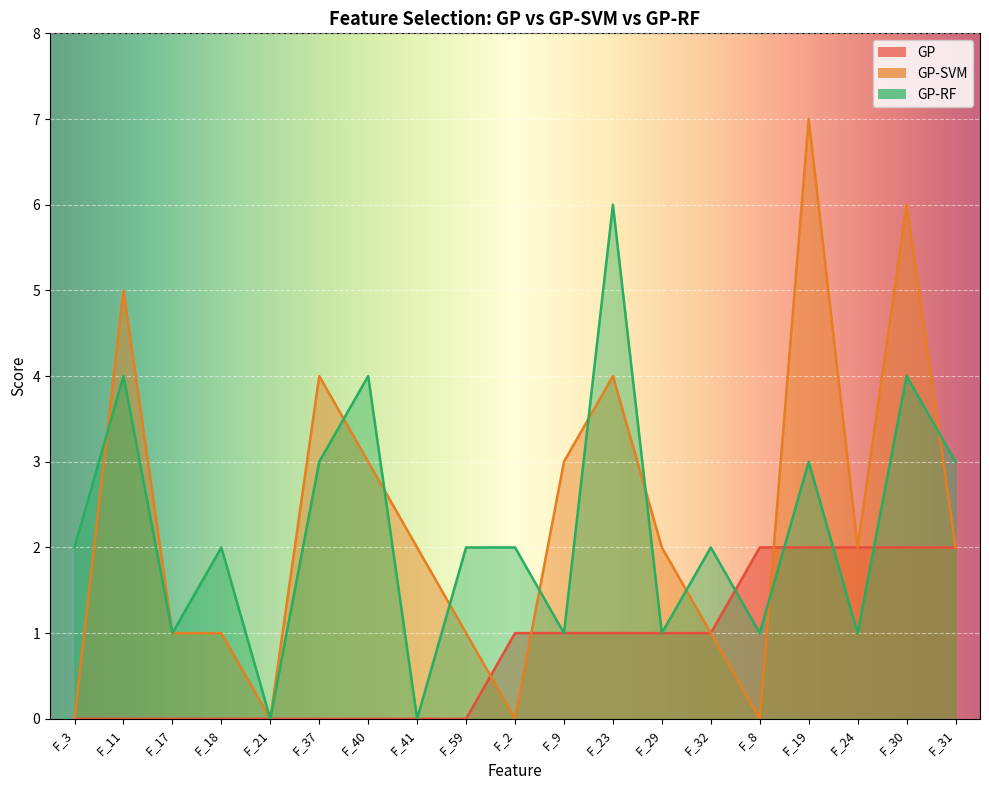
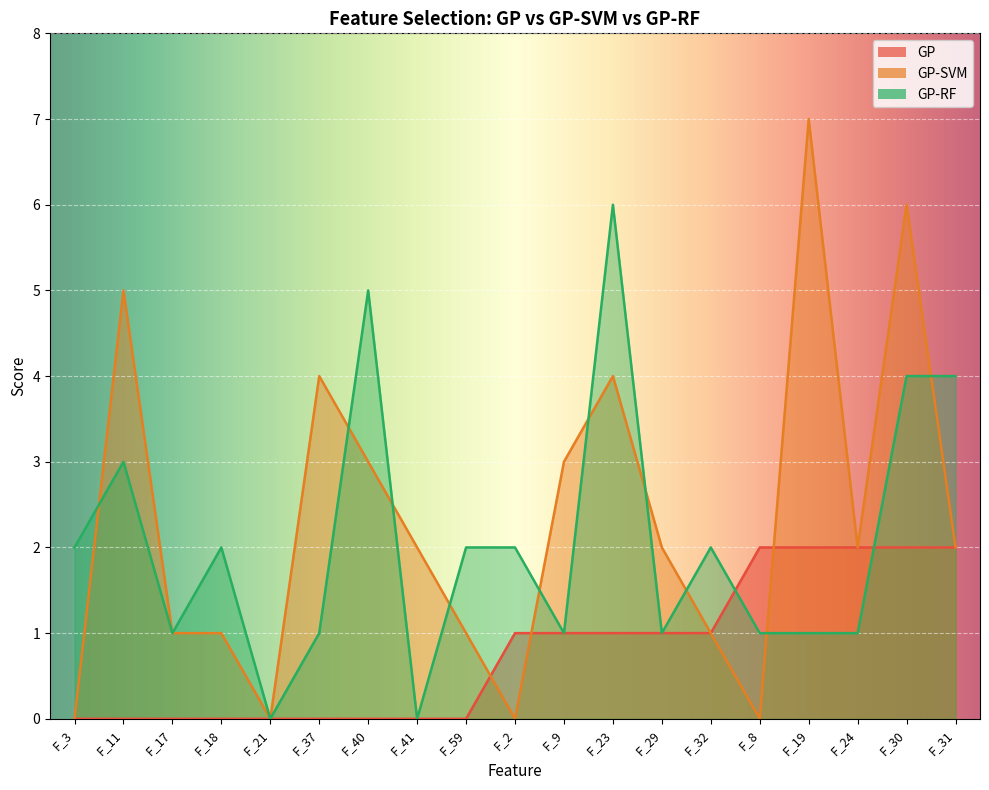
GP-RF, F_11: 4 -> 3
GP-RF, F_37: 3 -> 1
GP-RF, F_40: 4 -> 5
GP-RF, F_19: 3 -> 1
GP-RF, F_31: 3 -> 4
